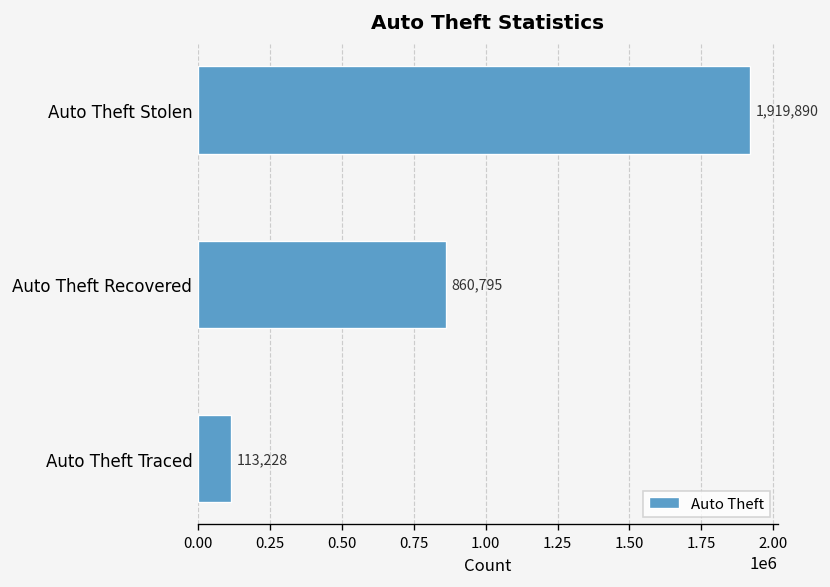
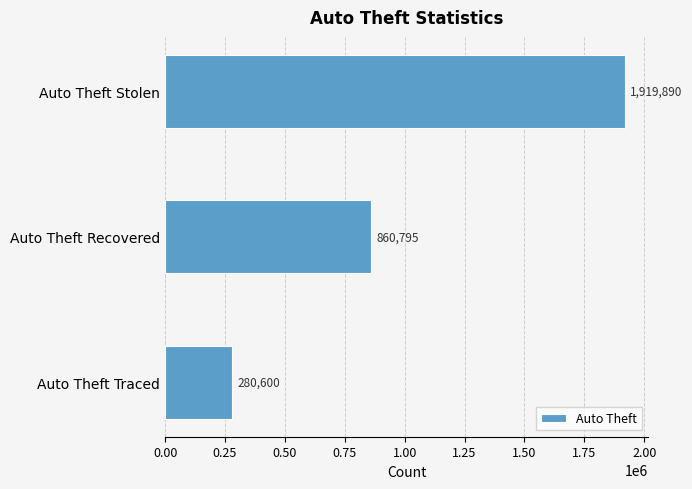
Auto Theft Traced: 113,228 -> 280,600
